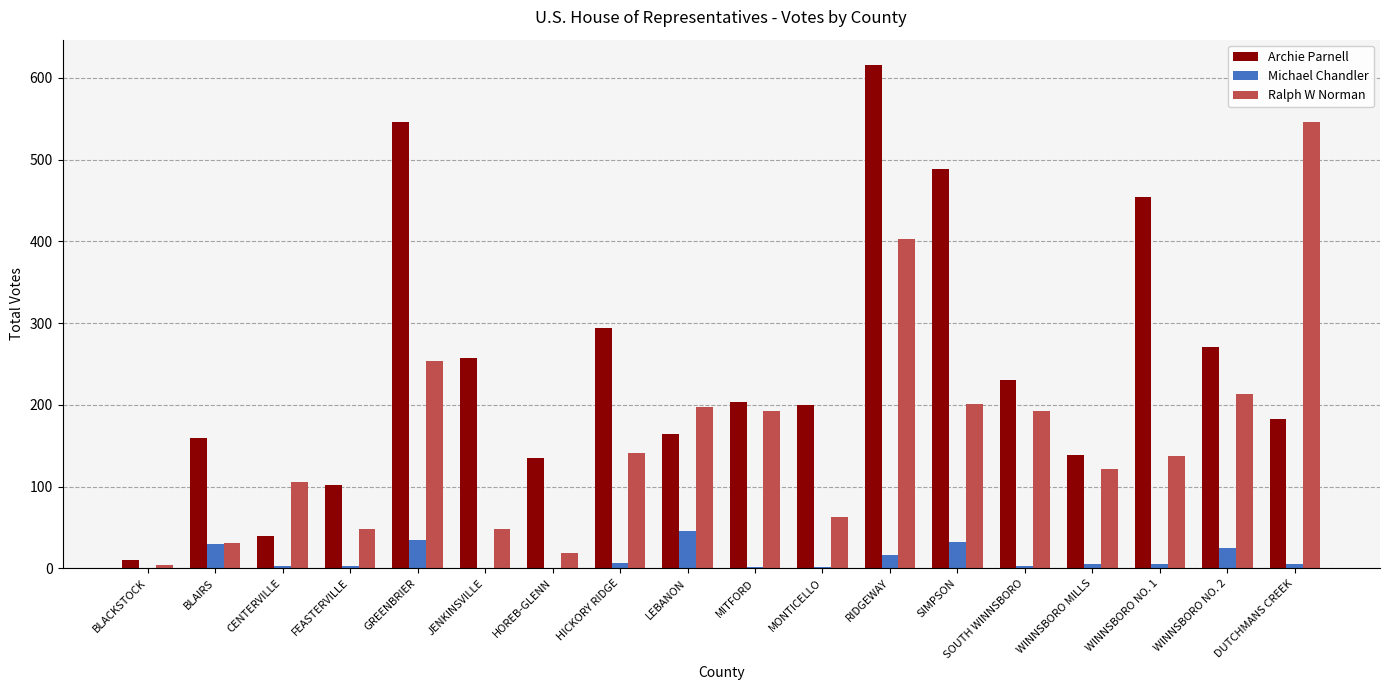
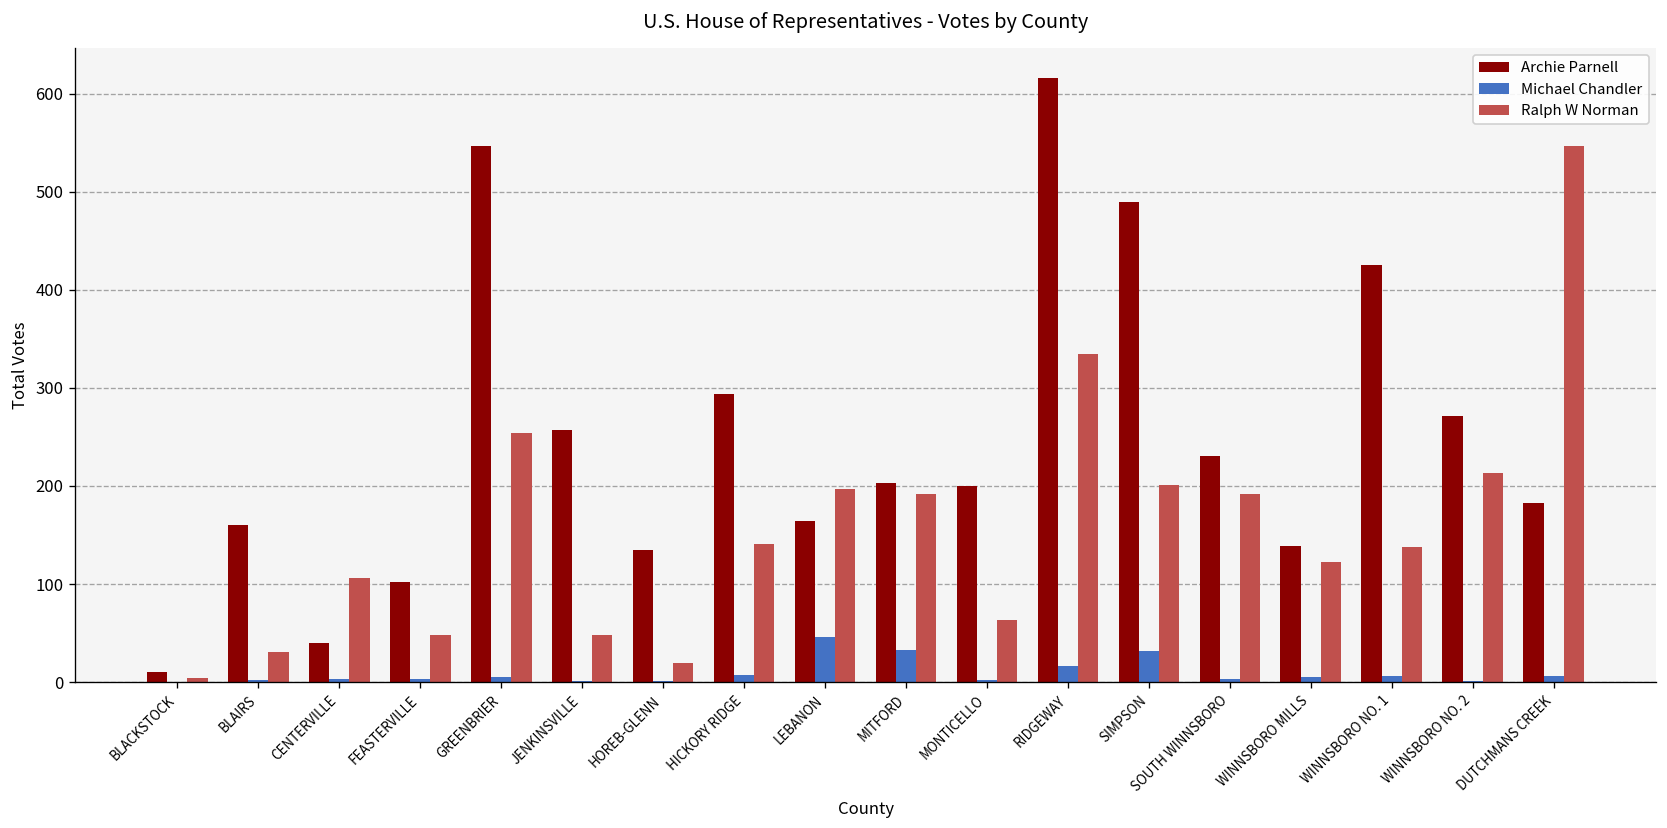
Michael Chandler, BLAIRS: 30 -> 0
Michael Chandler, GREENBRIER: 40 -> 10
Michael Chandler, MITFORD: 0 -> 30
Ralph W Norman, RIDGEWAY: 400 -> 330
Archie Parnell, WINNSBORO NO. 1: 450 -> 430
Michael Chandler, WINNSBORO NO. 2: 30 -> 0
